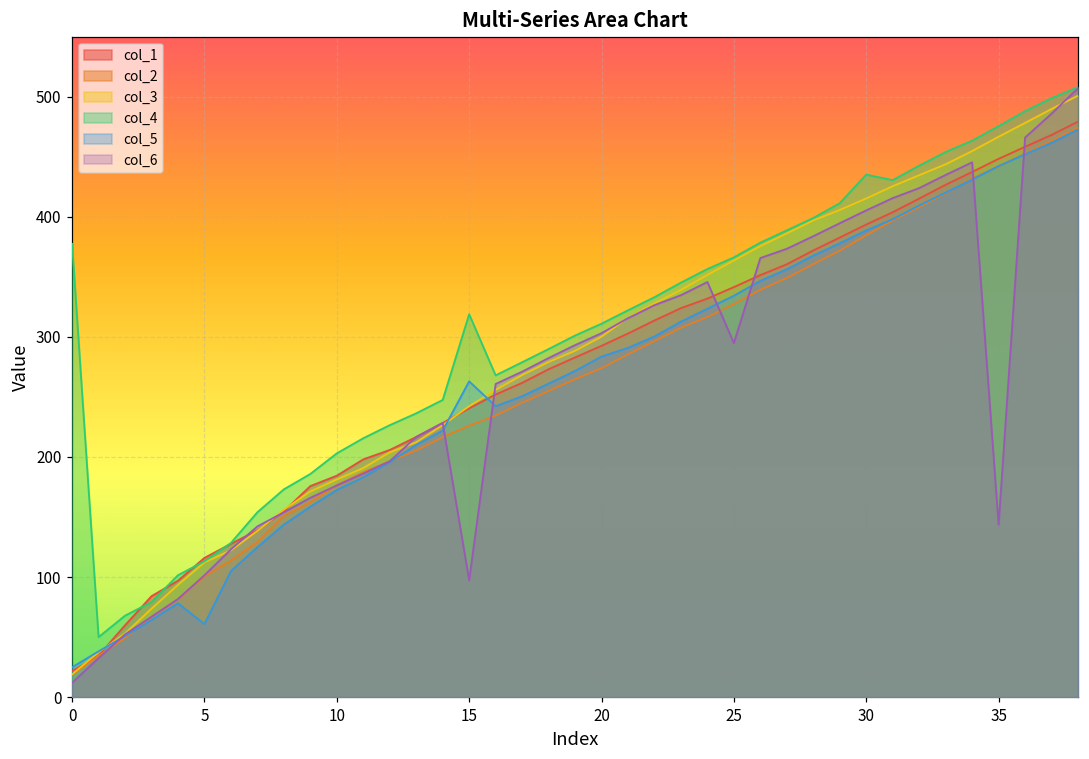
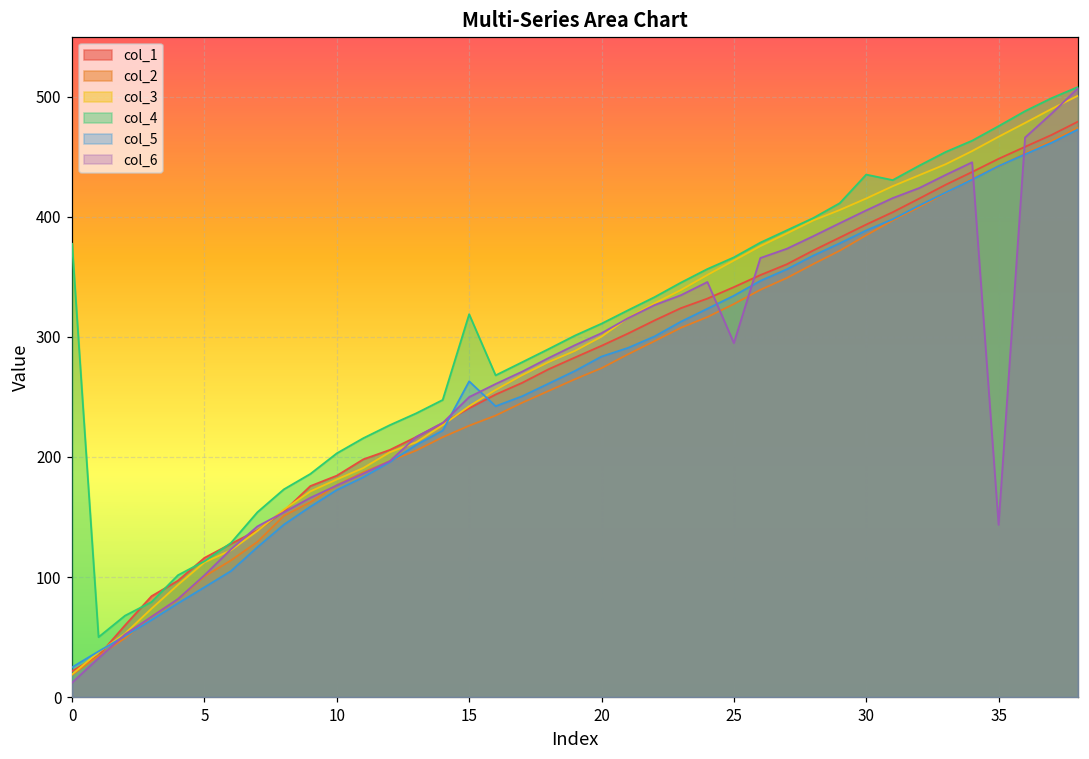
col_5, 5: 61 -> 91
col_6, 15: 97 -> 250
